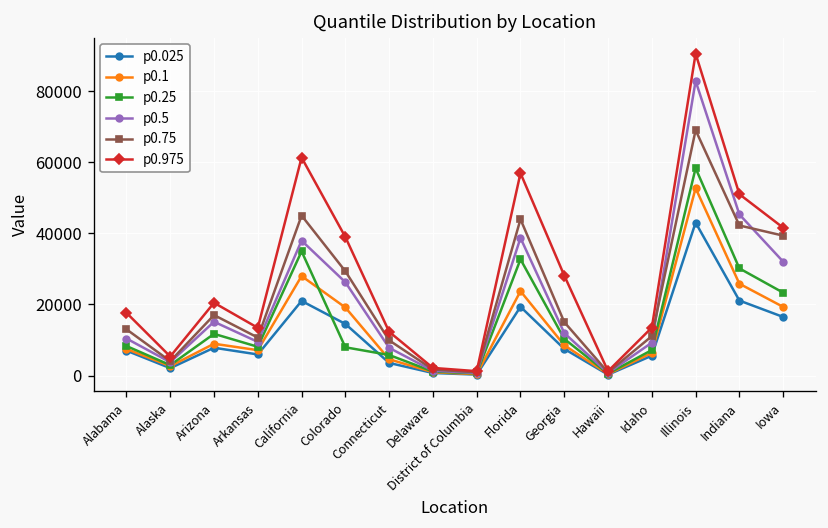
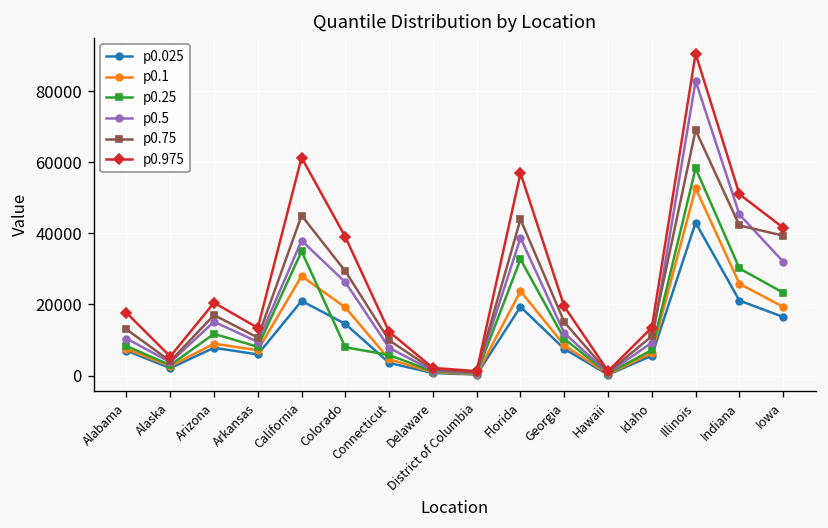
p0.975, Georgia: 28000 -> 19000
